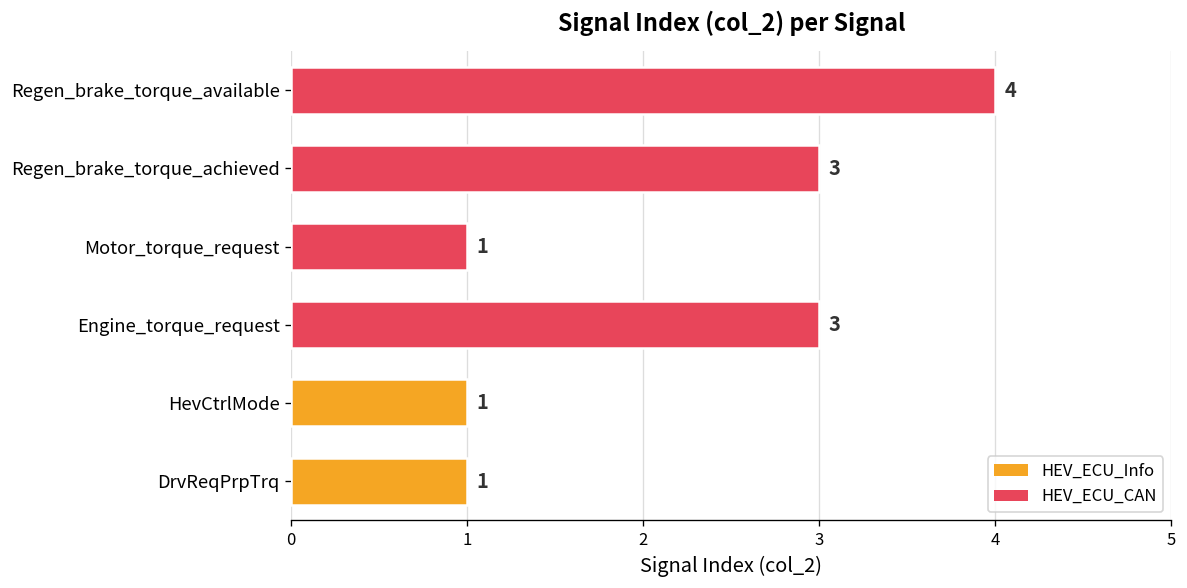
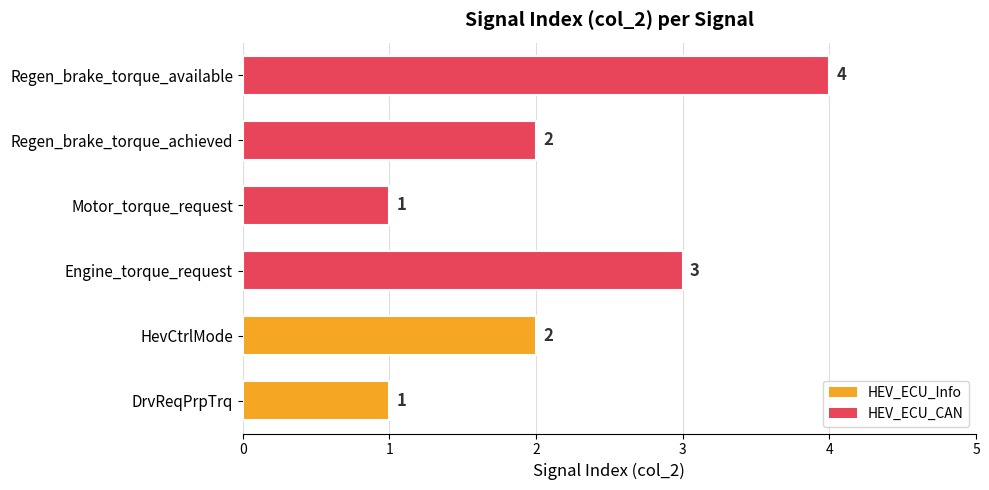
Regen_brake_torque_achieved: 3 -> 2
HevCtrlMode: 1 -> 2
